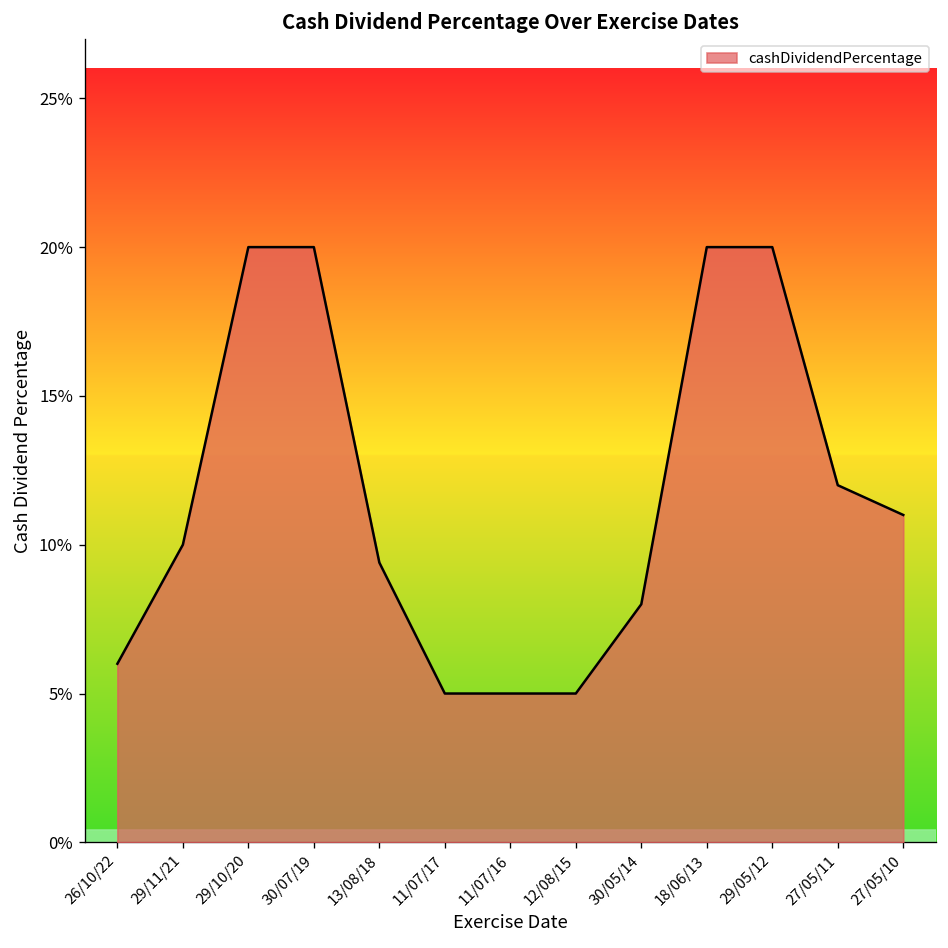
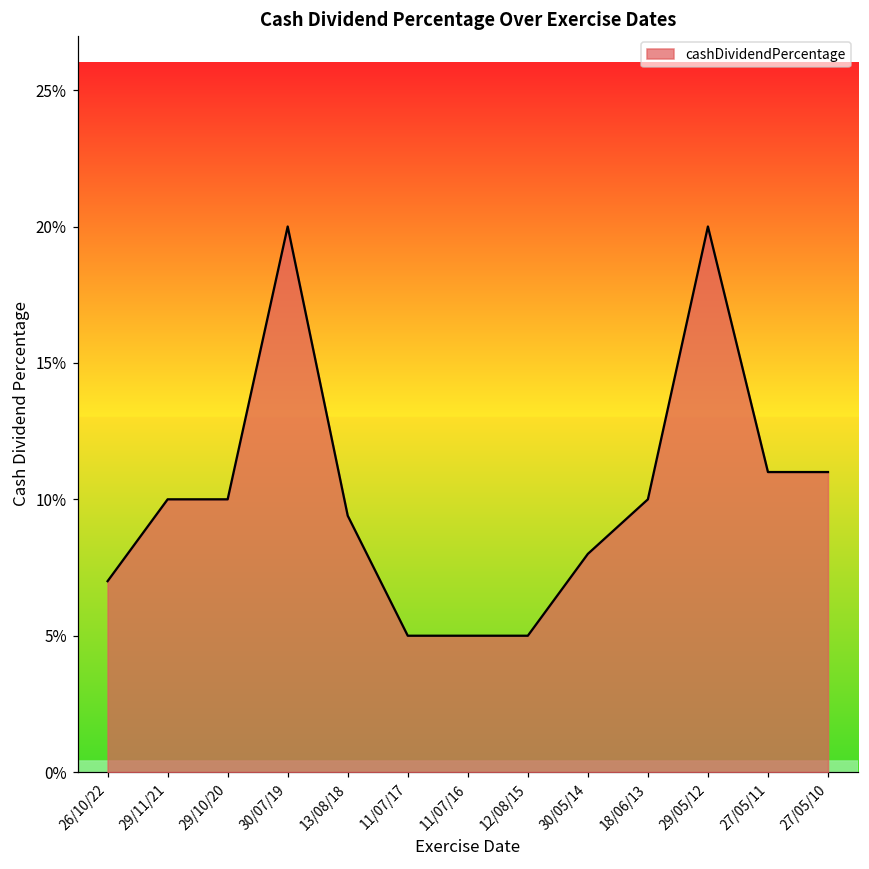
26/10/22: 6.0% -> 7.0%
29/10/20: 20.0% -> 10.0%
18/06/13: 20.0% -> 10.0%
27/05/11: 12.0% -> 11.0%
